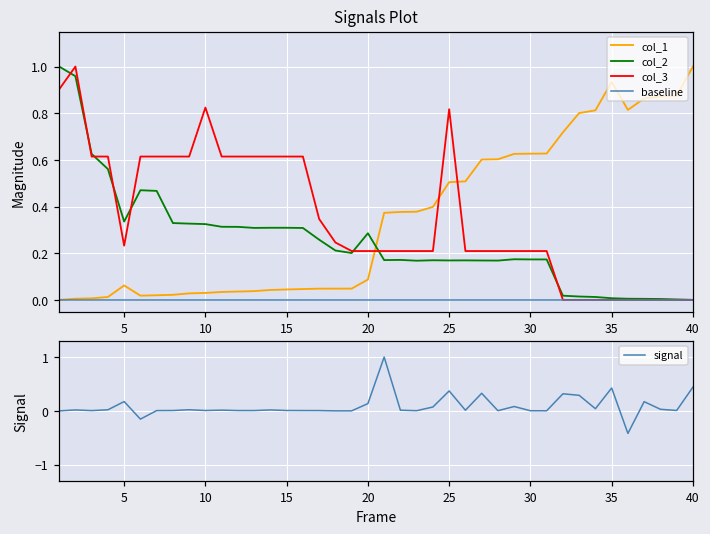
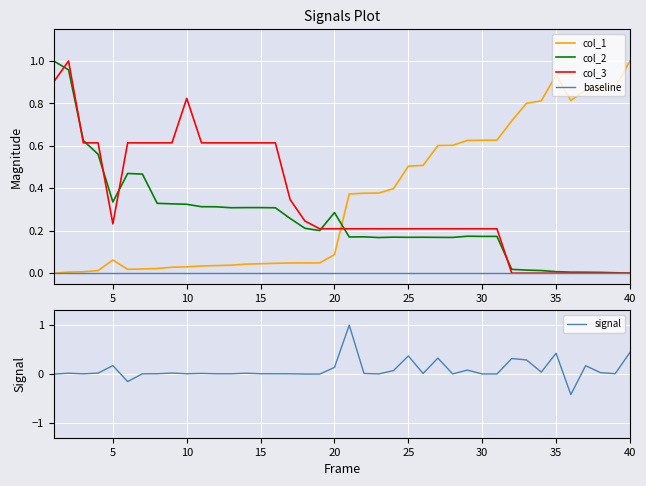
Signals Plot, col_3, 25: 0.82 -> 0.21
